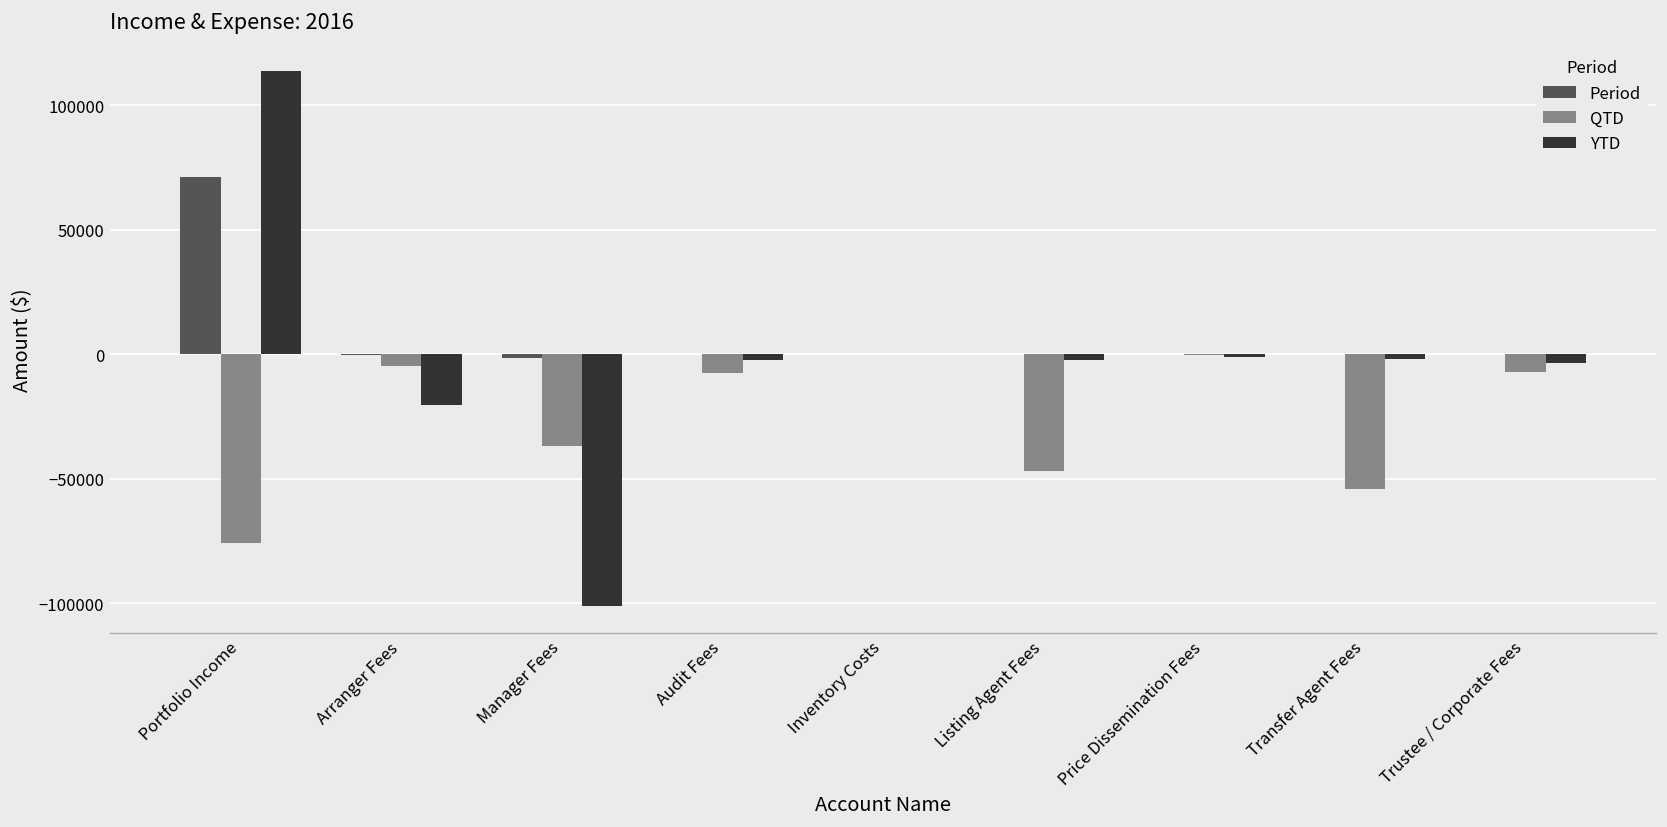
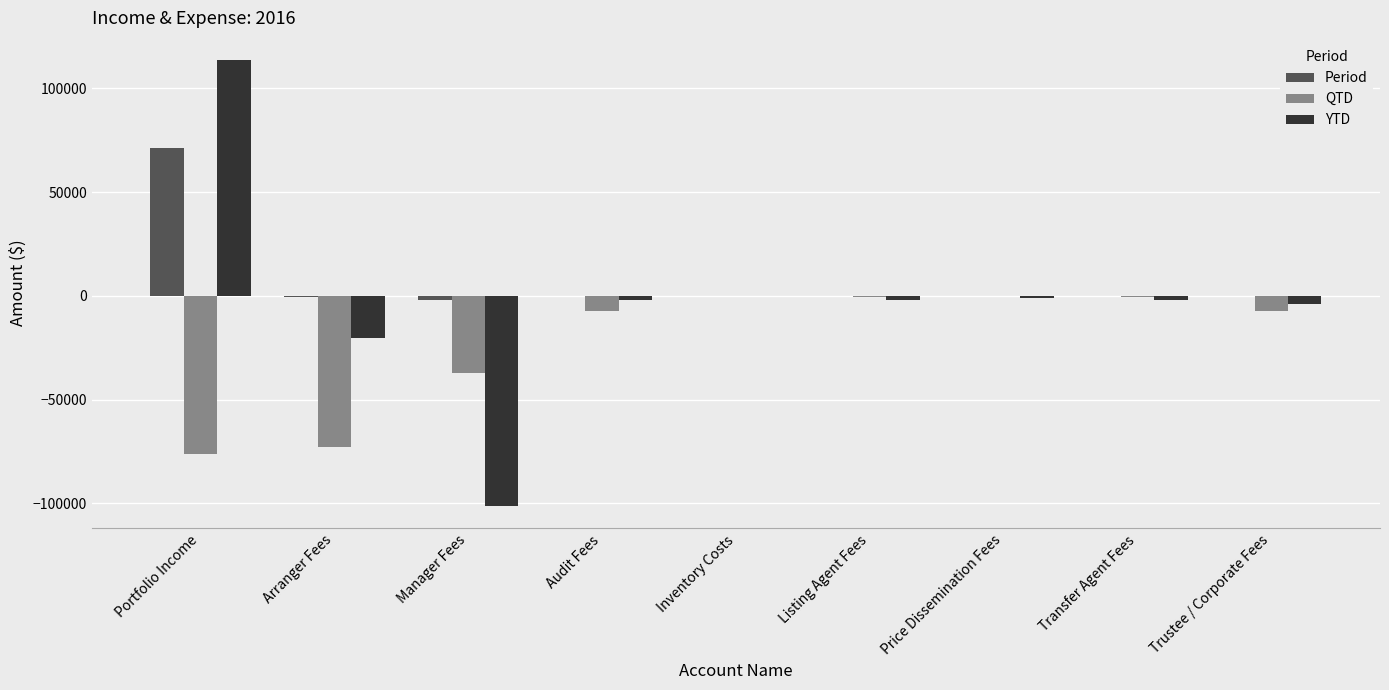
QTD, Arranger Fees: -5000 -> -73000
QTD, Listing Agent Fees: -47000 -> -1000
QTD, Transfer Agent Fees: -54000 -> 0
